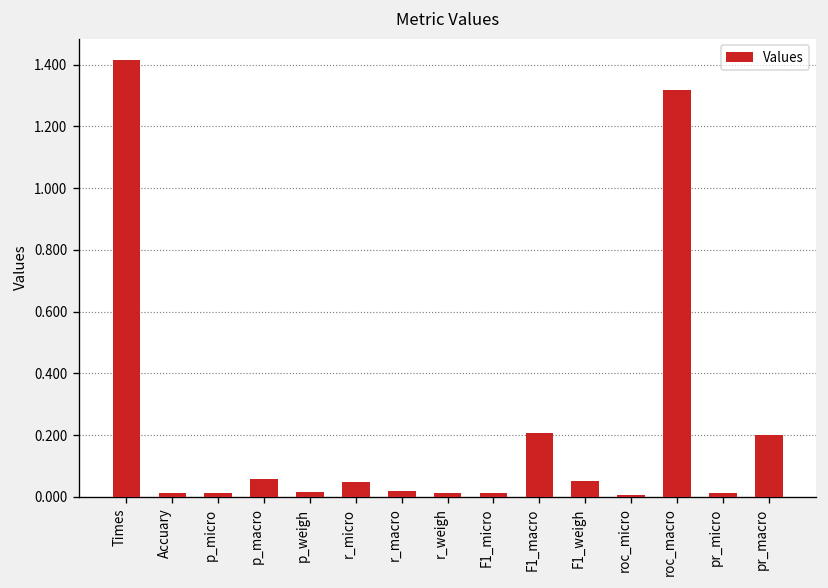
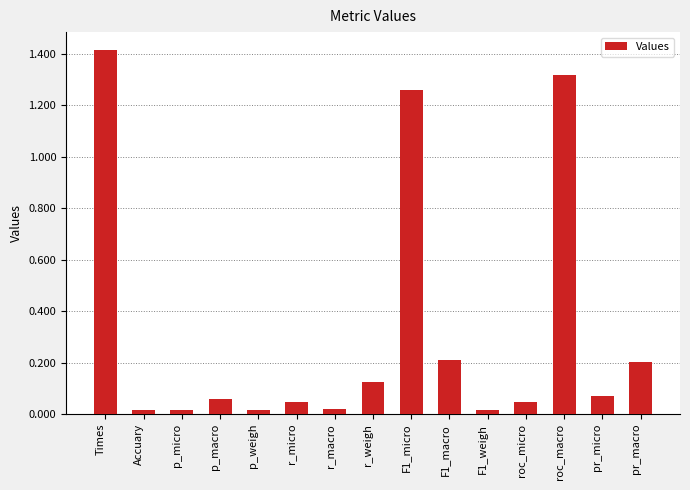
r_weigh: 0.01 -> 0.12
F1_micro: 0.01 -> 1.26
F1_weigh: 0.05 -> 0.01
roc_micro: 0.01 -> 0.05
pr_micro: 0.01 -> 0.07
